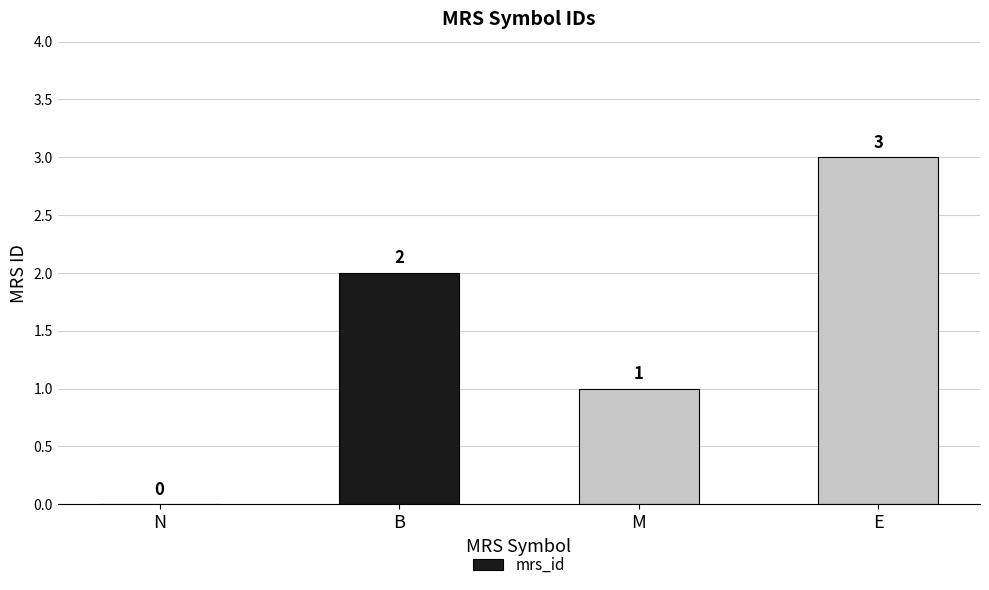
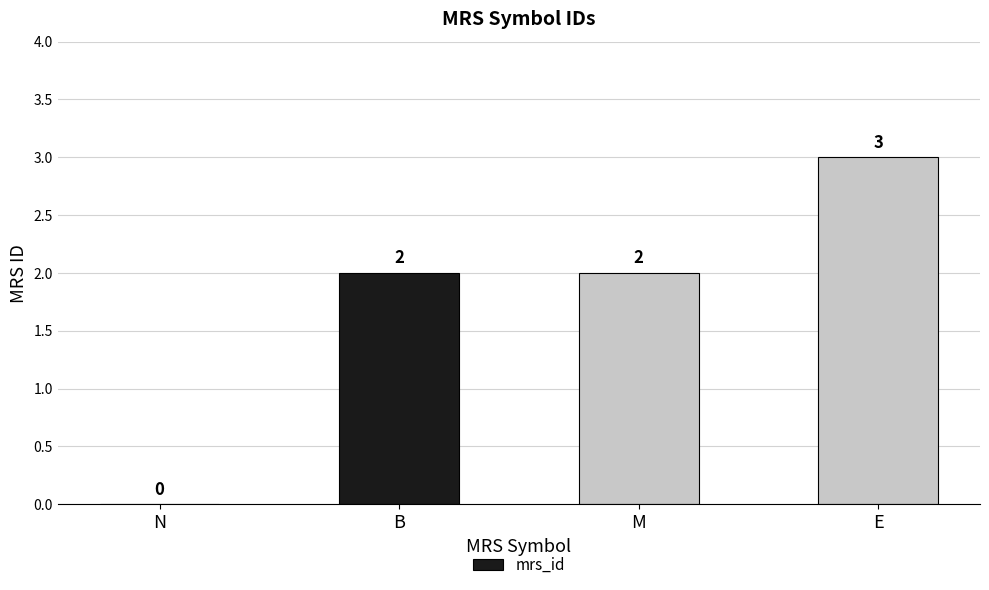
M: 1 -> 2
